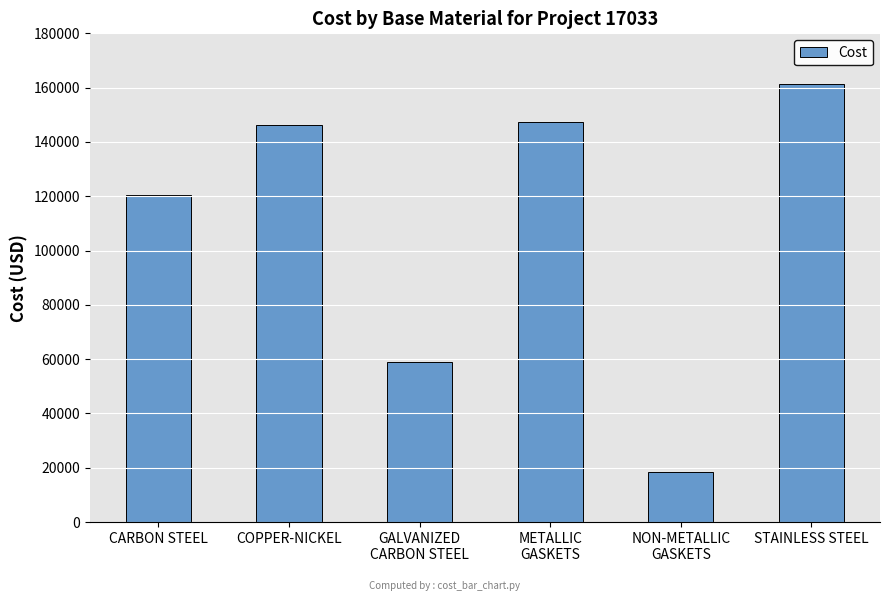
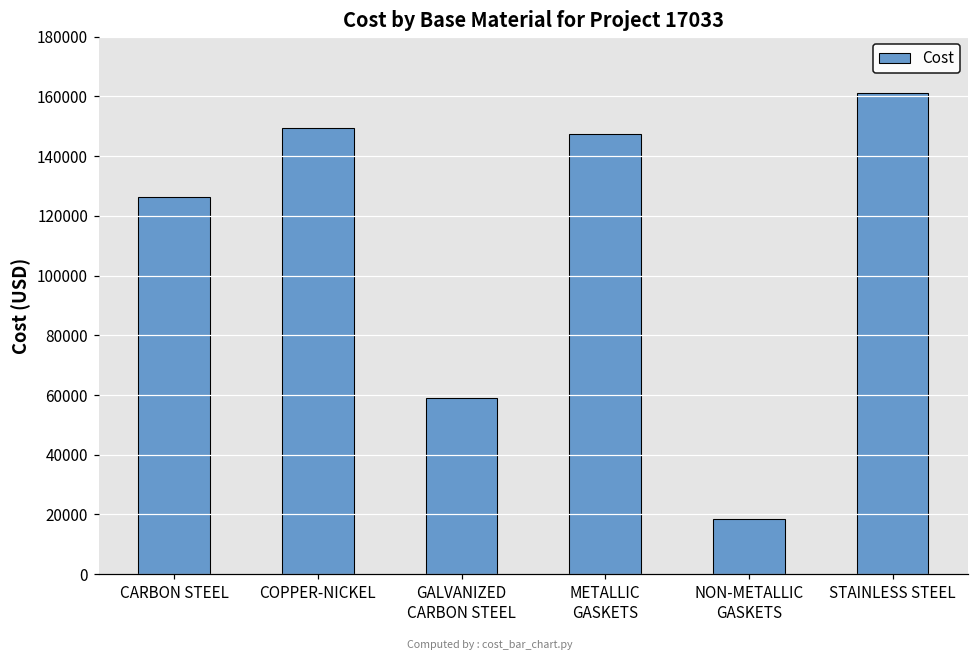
CARBON STEEL: 121000 -> 126000
COPPER-NICKEL: 146000 -> 150000
